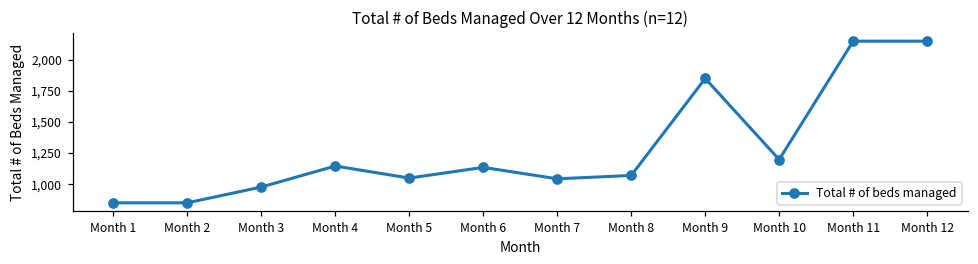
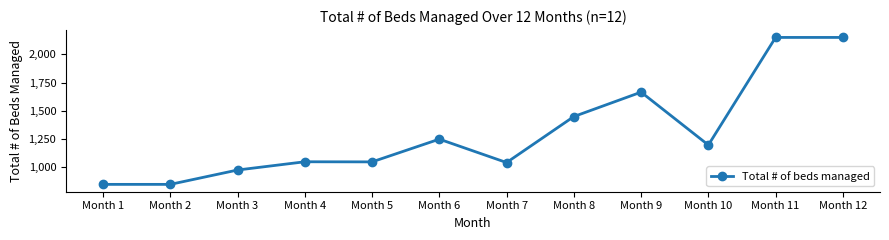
Month 4: 1,150 -> 1,050
Month 6: 1,140 -> 1,250
Month 8: 1,070 -> 1,450
Month 9: 1,850 -> 1,670
